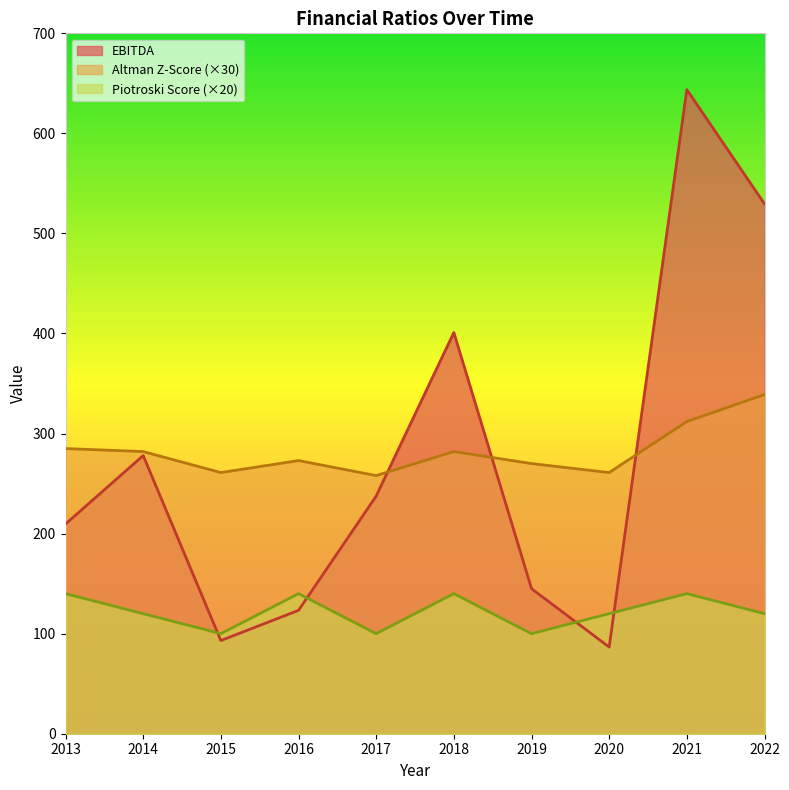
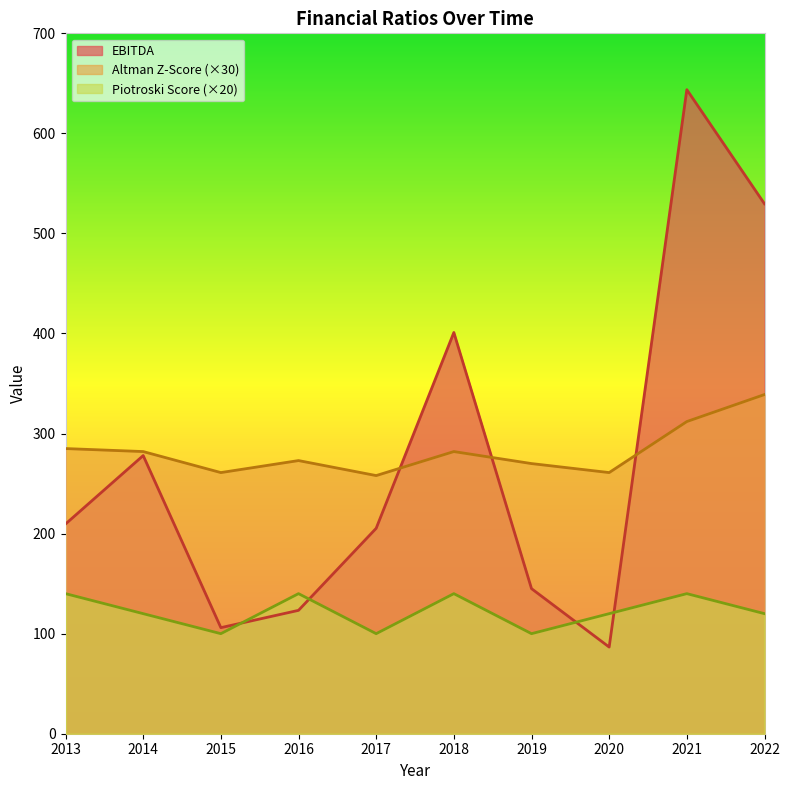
EBITDA, 2015: 93 -> 106
EBITDA, 2017: 238 -> 205
